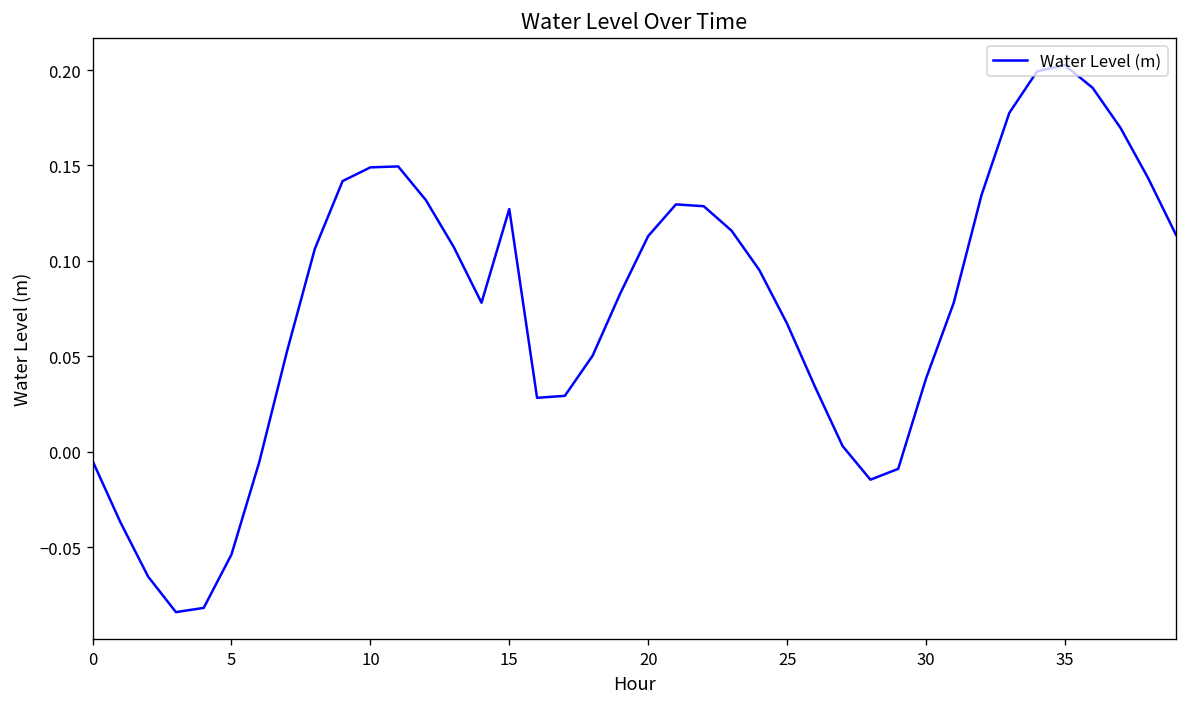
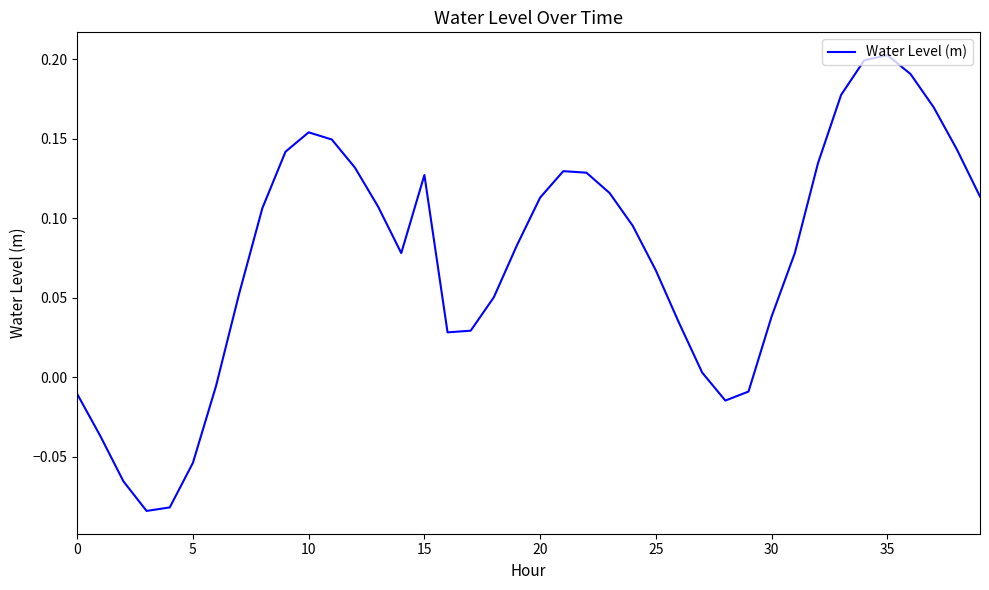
0: -0.005 -> -0.011
10: 0.149 -> 0.154
